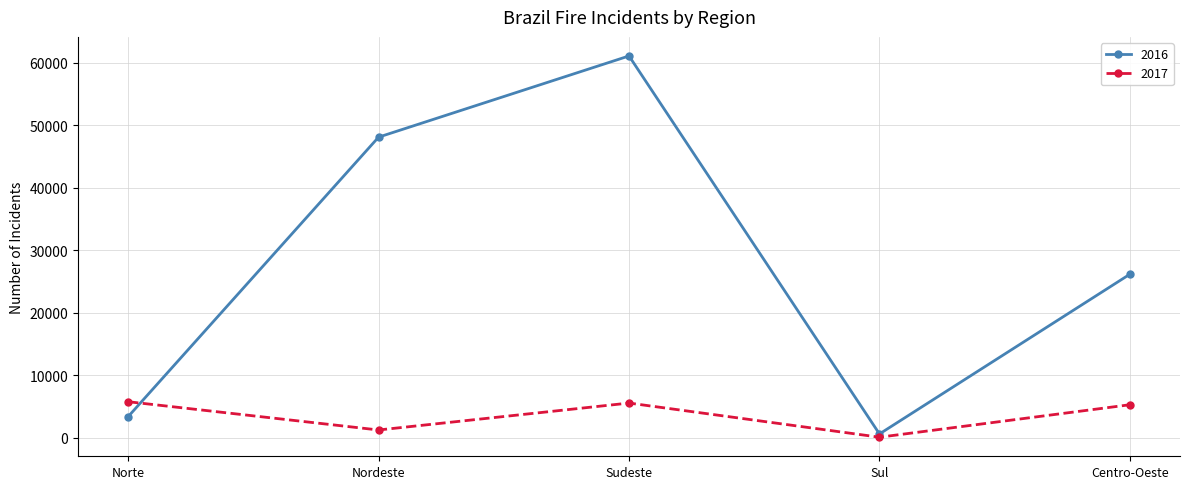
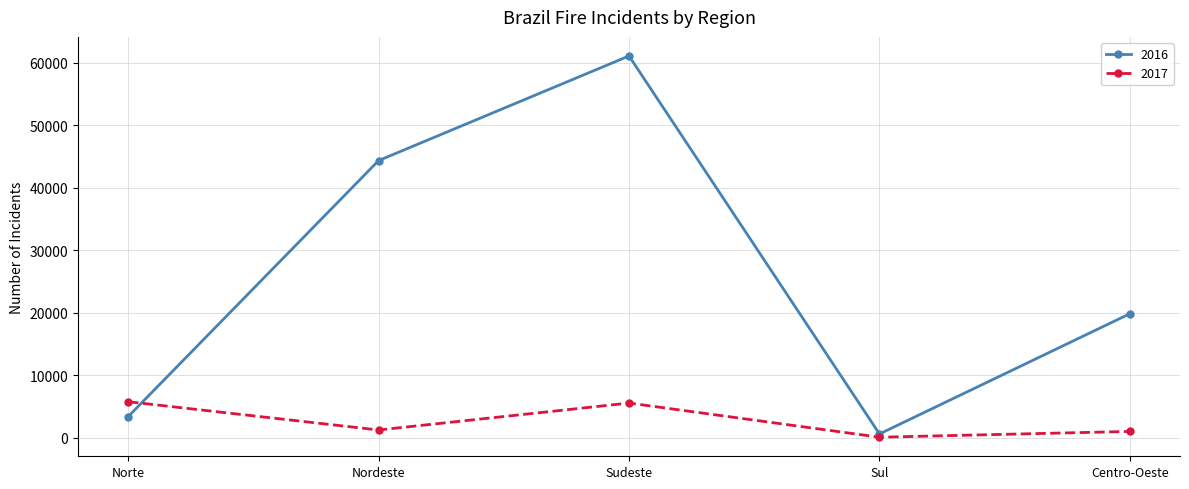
2016, Nordeste: 48000 -> 44000
2016, Centro-Oeste: 26000 -> 20000
2017, Centro-Oeste: 5000 -> 1000
